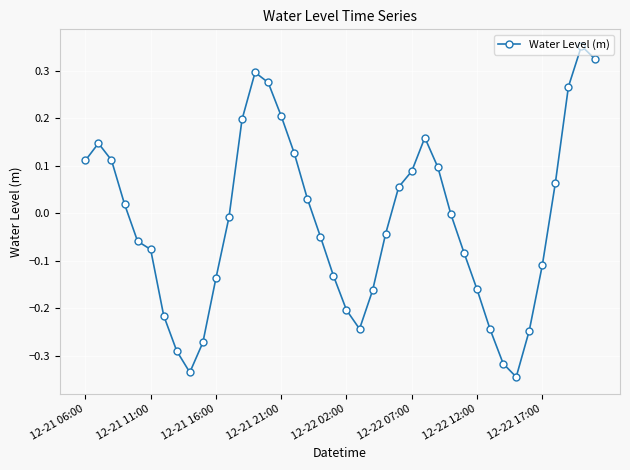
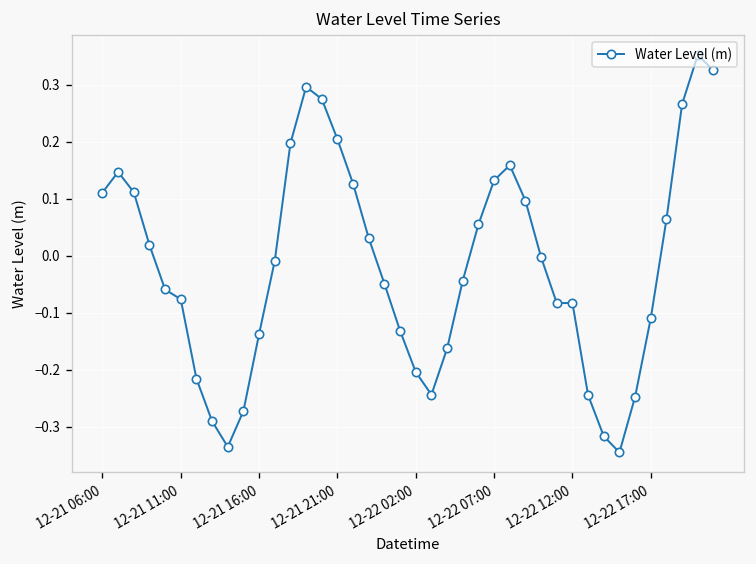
12-22 07:00: 0.09 -> 0.13
12-22 12:00: -0.16 -> -0.08
